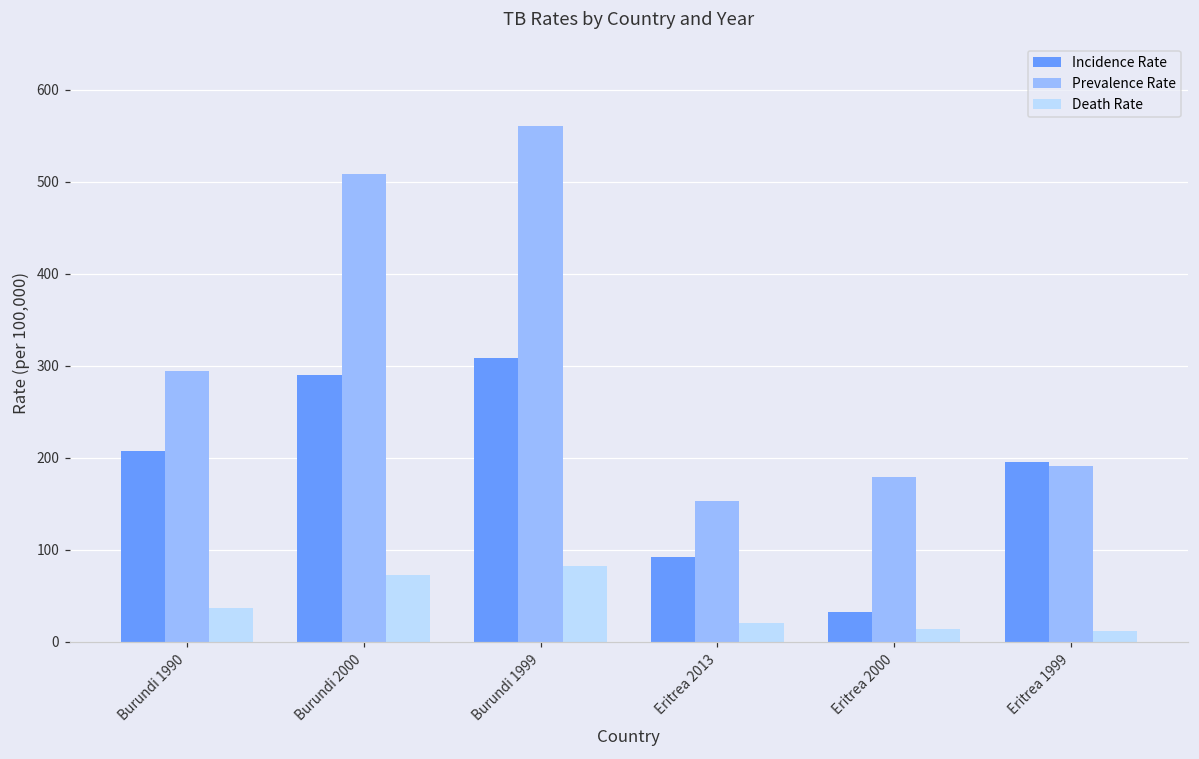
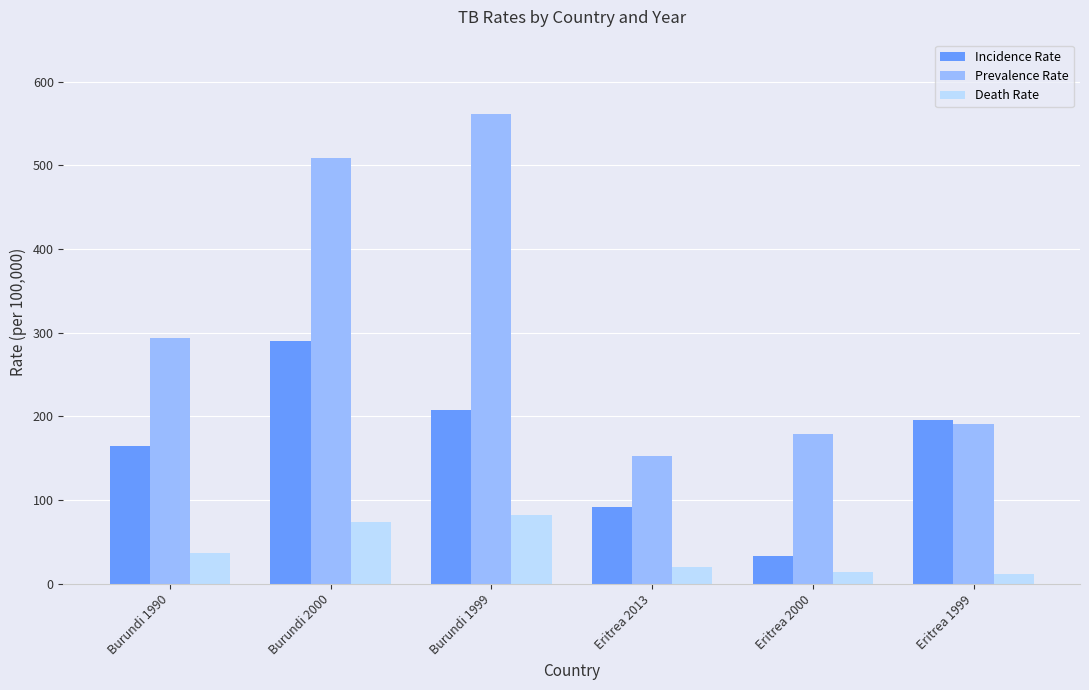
Incidence Rate, Burundi 1990: 210 -> 160
Incidence Rate, Burundi 1999: 310 -> 210
